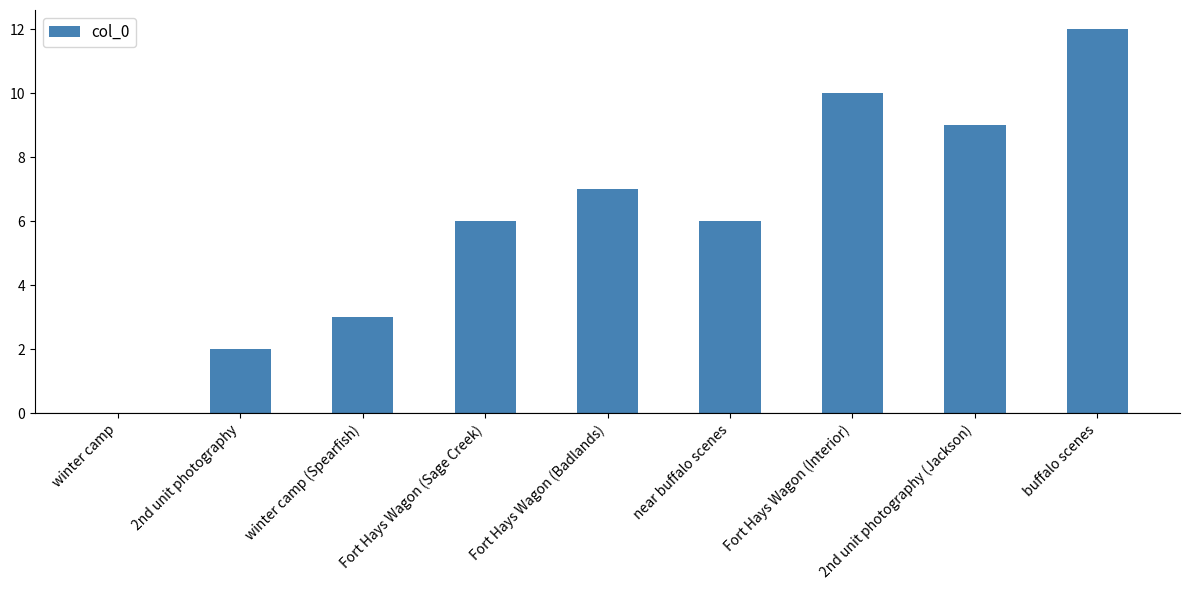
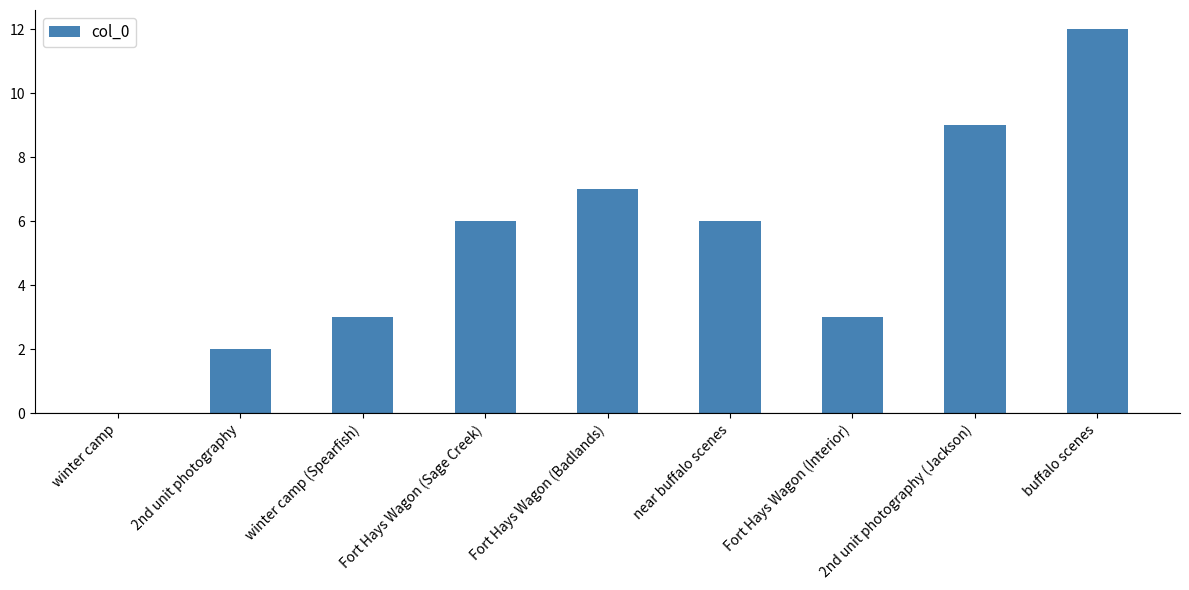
Fort Hays Wagon (Interior): 10 -> 3
